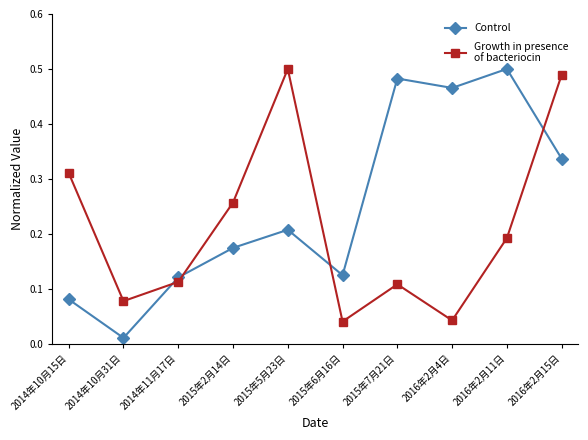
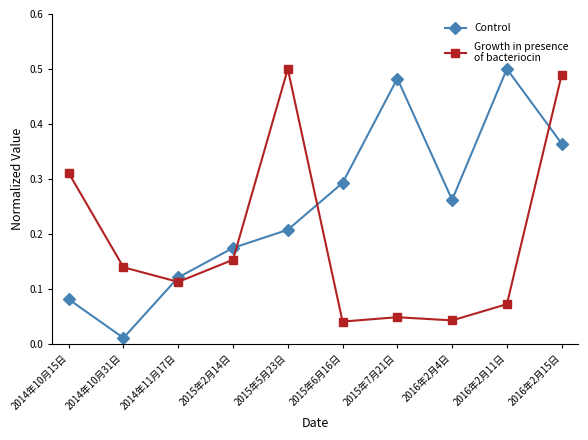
Growth in presence of bacteriocin, 2014年10月31日: 0.08 -> 0.14
Growth in presence of bacteriocin, 2015年2月14日: 0.26 -> 0.15
Control, 2015年6月16日: 0.12 -> 0.29
Growth in presence of bacteriocin, 2015年7月21日: 0.11 -> 0.05
Control, 2016年2月4日: 0.47 -> 0.26
Growth in presence of bacteriocin, 2016年2月11日: 0.19 -> 0.07
Control, 2016年2月15日: 0.34 -> 0.36
